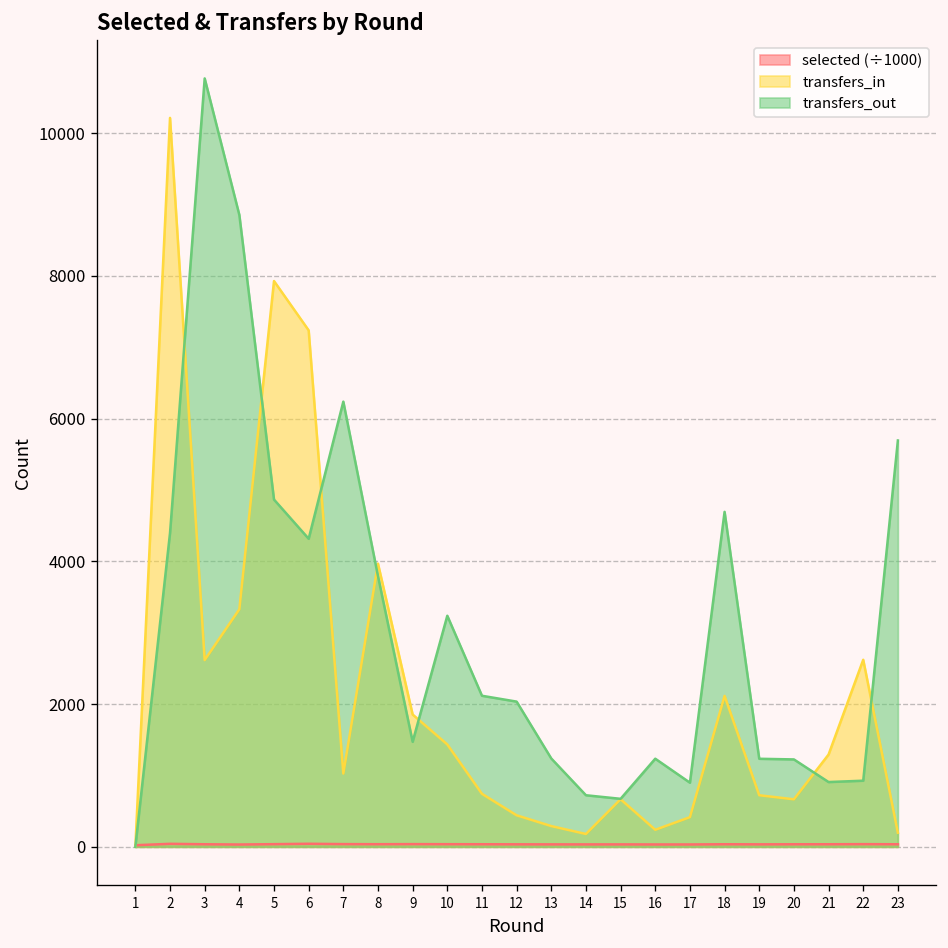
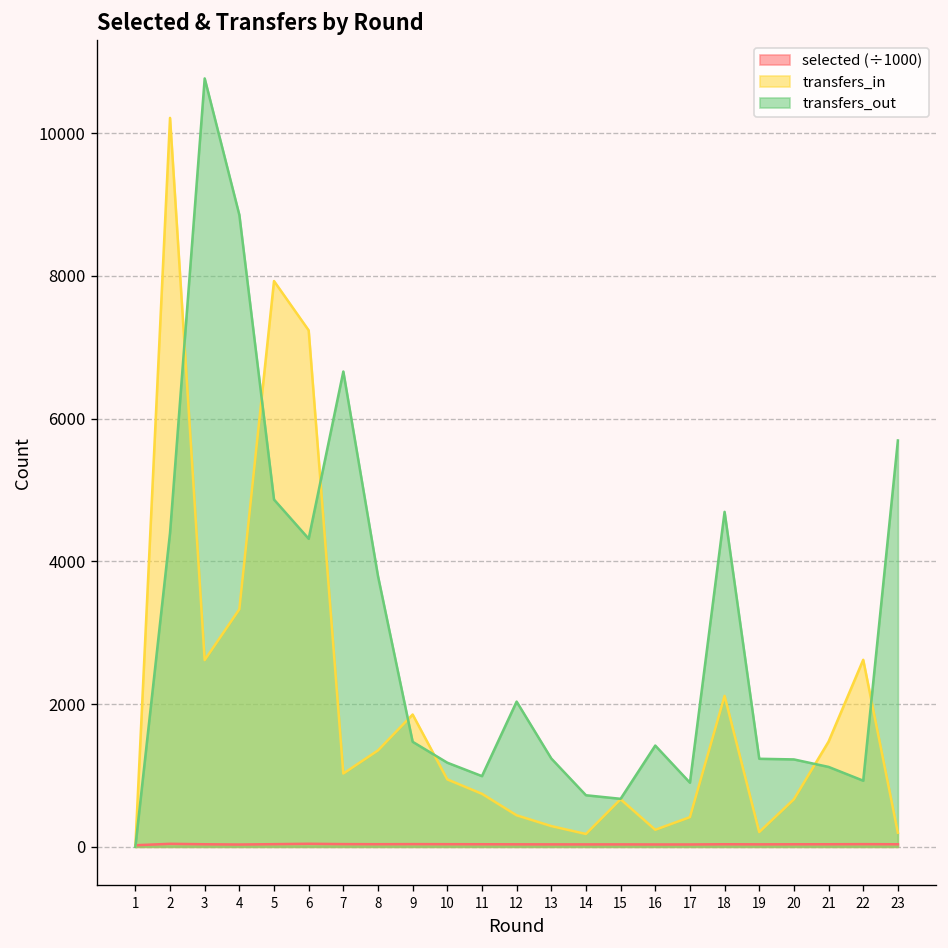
transfers_out, 7: 6200 -> 6700
transfers_in, 8: 4000 -> 1400
transfers_in, 10: 1400 -> 900
transfers_out, 10: 3200 -> 1200
transfers_out, 11: 2100 -> 1000
transfers_out, 16: 1200 -> 1400
transfers_in, 19: 700 -> 200
transfers_in, 21: 1300 -> 1500
transfers_out, 21: 900 -> 1100
